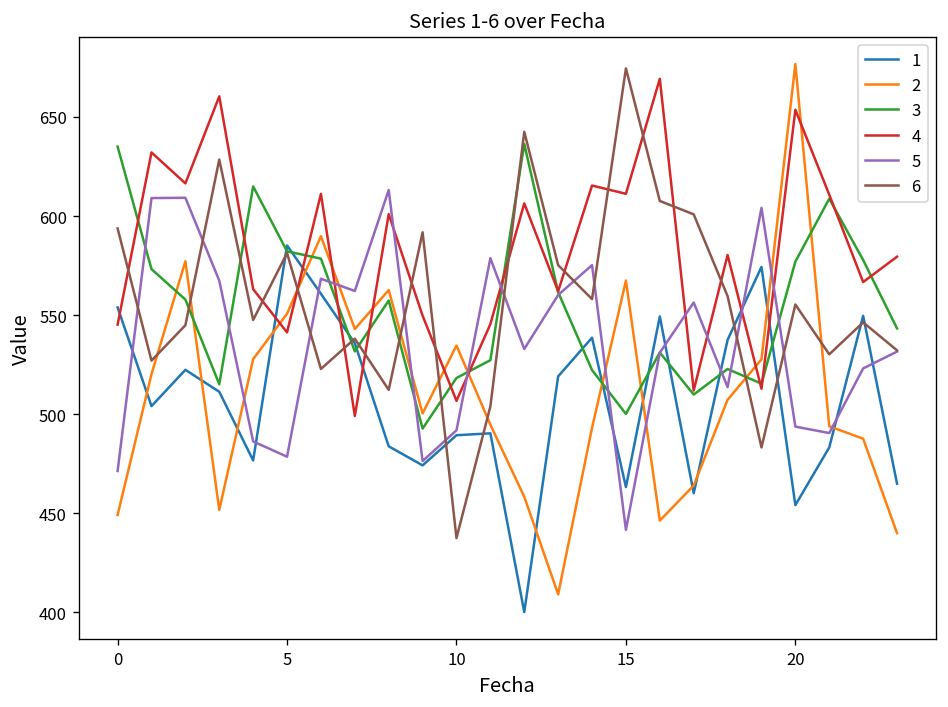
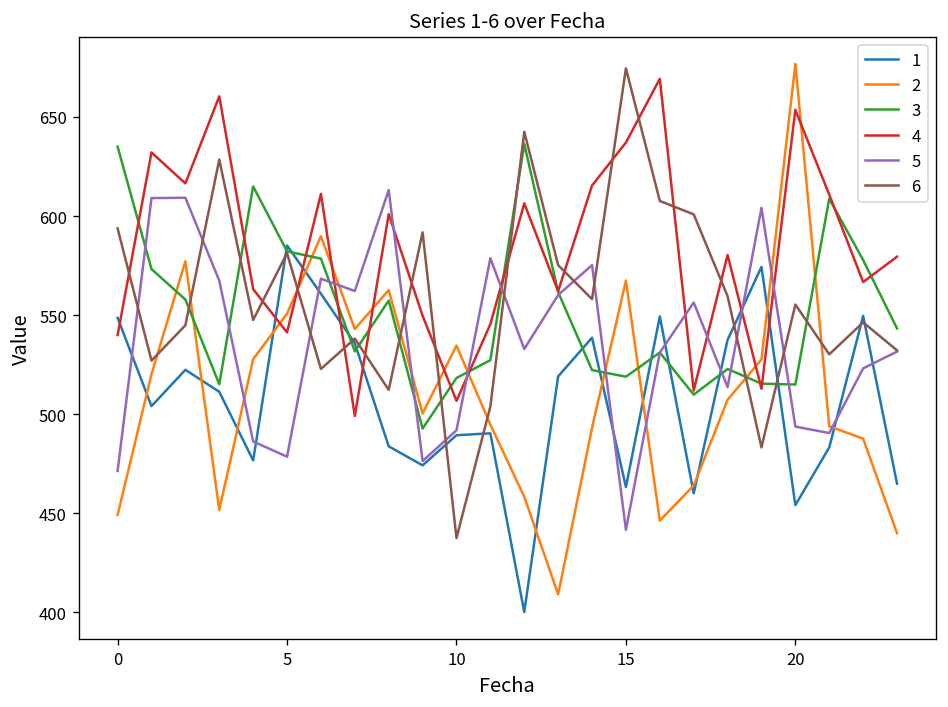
1, 0: 554 -> 549
4, 0: 545 -> 540
3, 15: 500 -> 519
4, 15: 611 -> 637
3, 20: 577 -> 515
